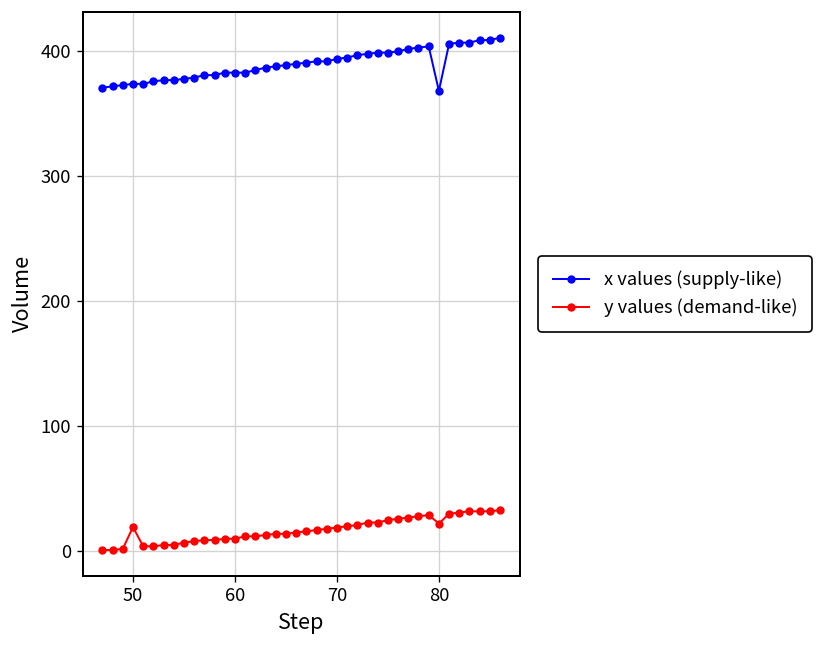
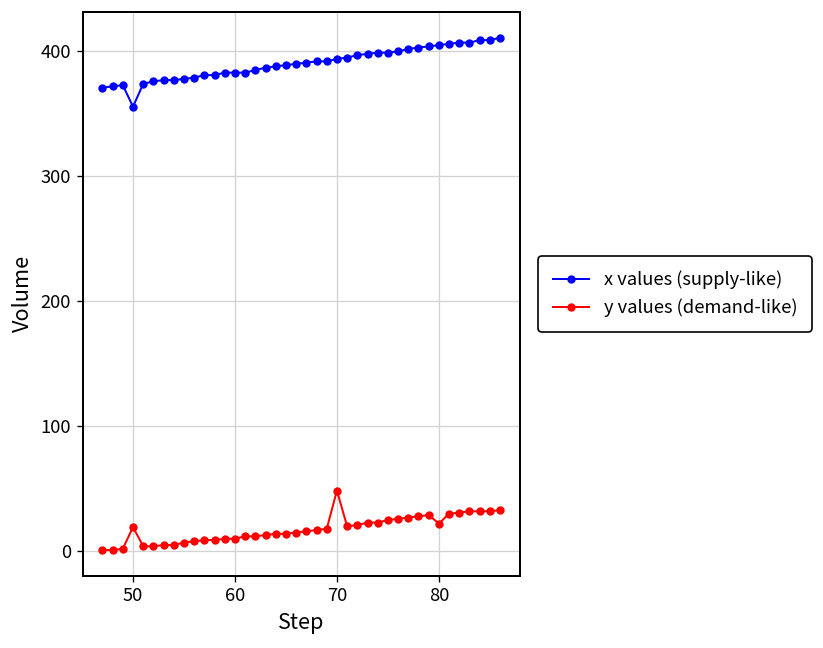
x values (supply-like), 50: 374 -> 356
y values (demand-like), 70: 19 -> 49
x values (supply-like), 80: 368 -> 405
